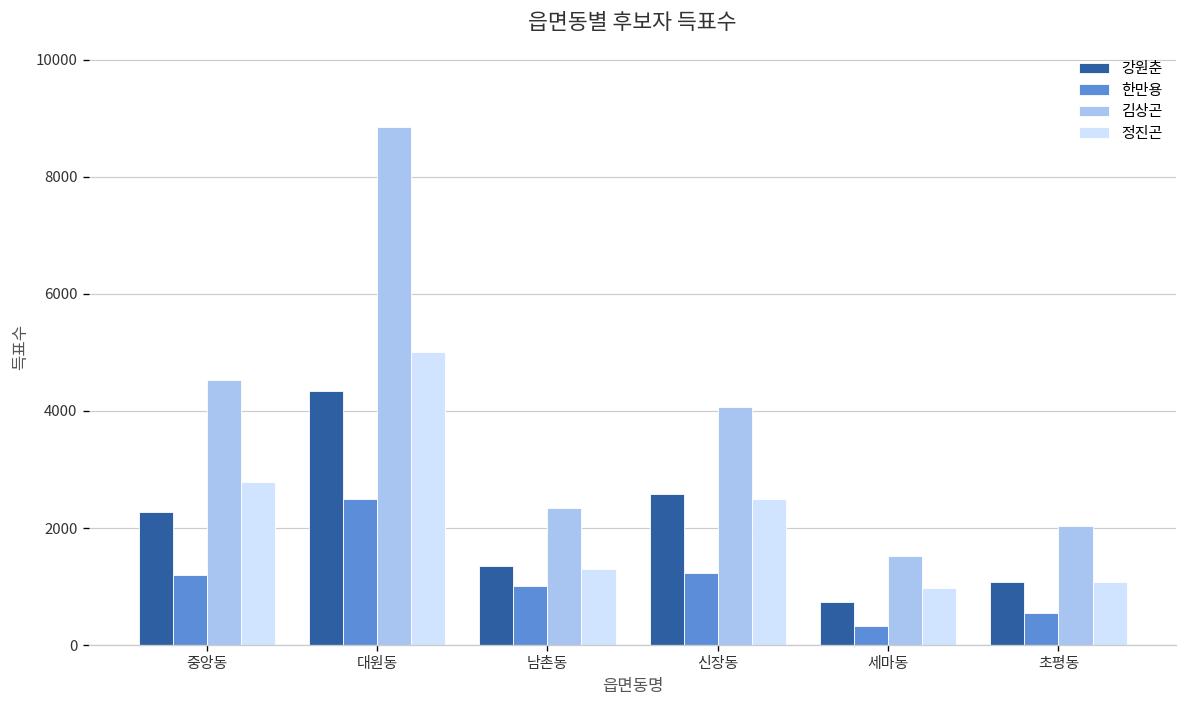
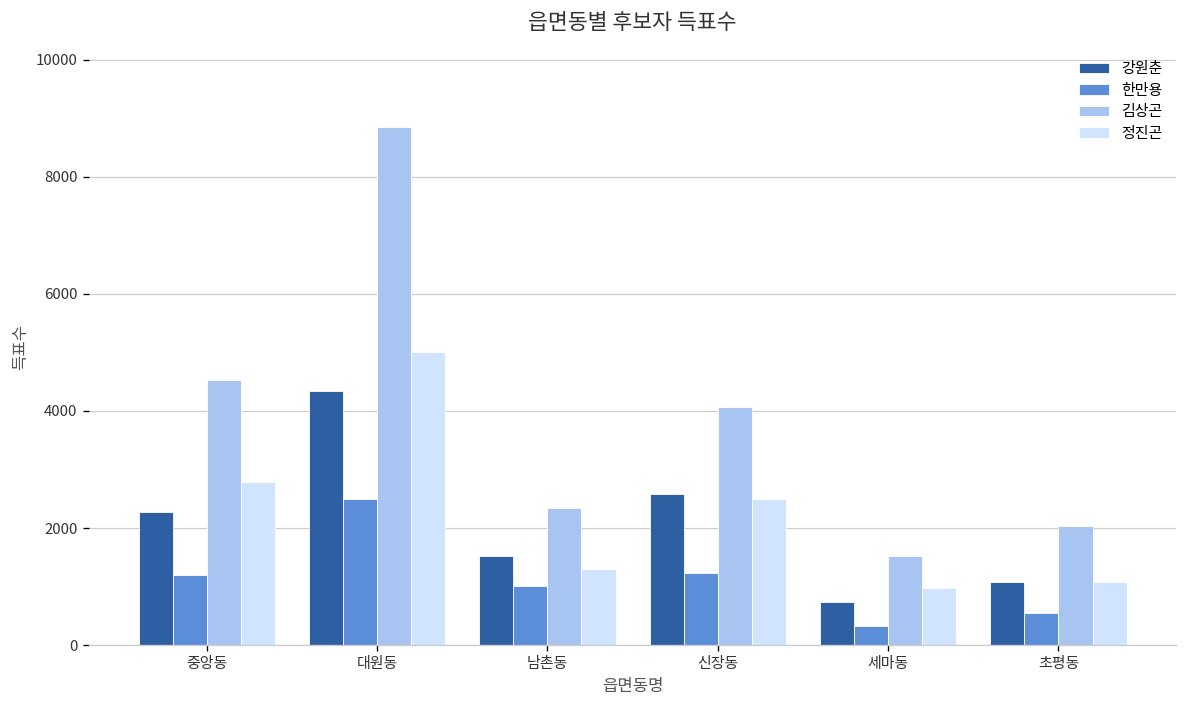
강원춘, 남촌동: 1400 -> 1500
